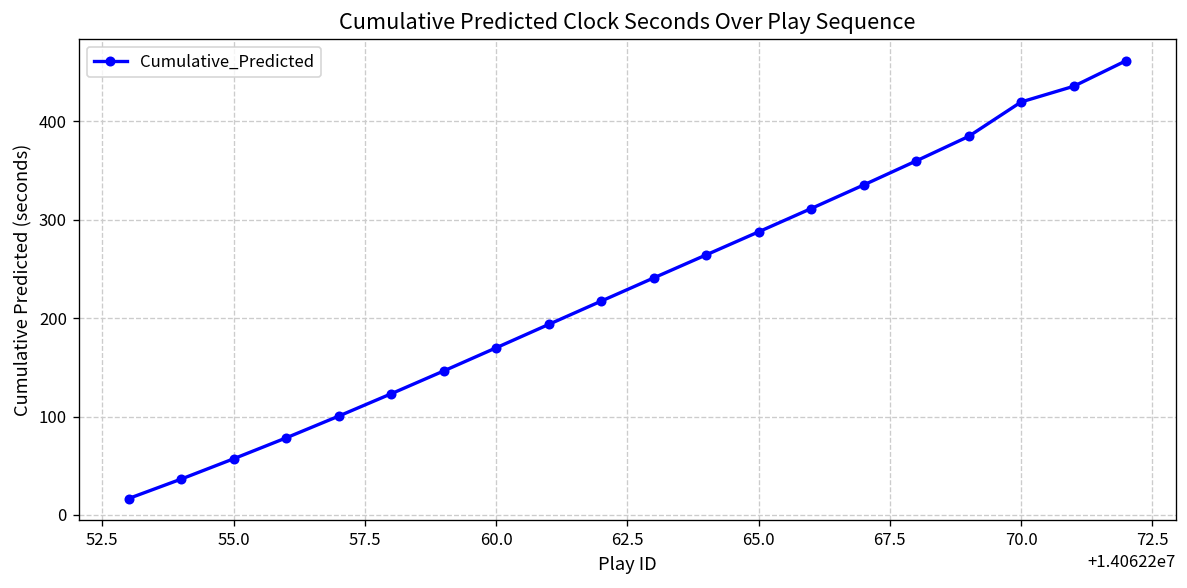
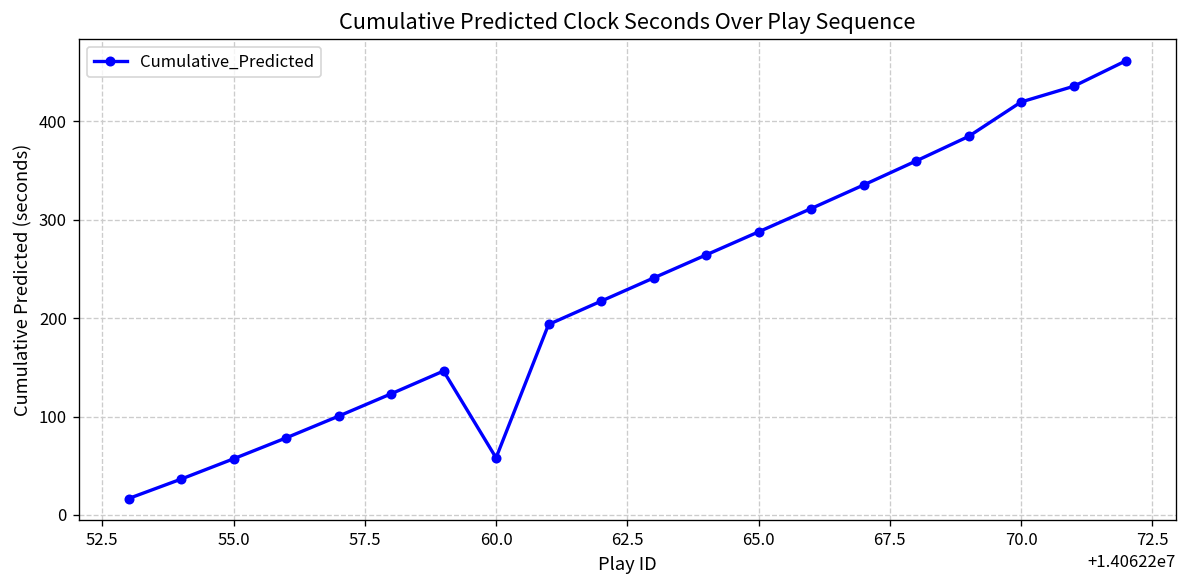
60.0: 170 -> 60
